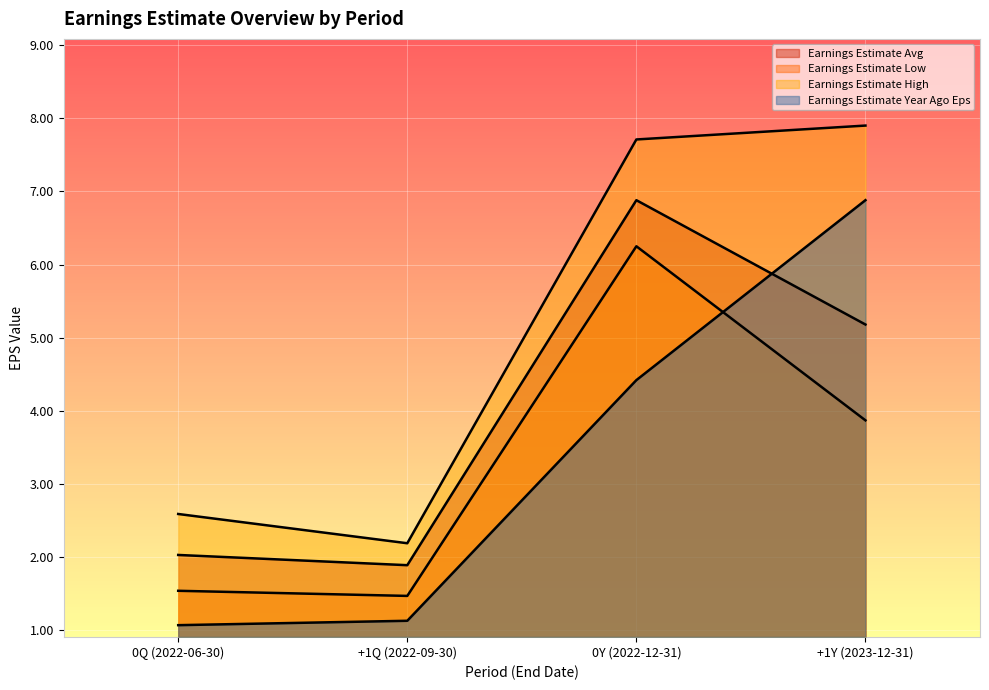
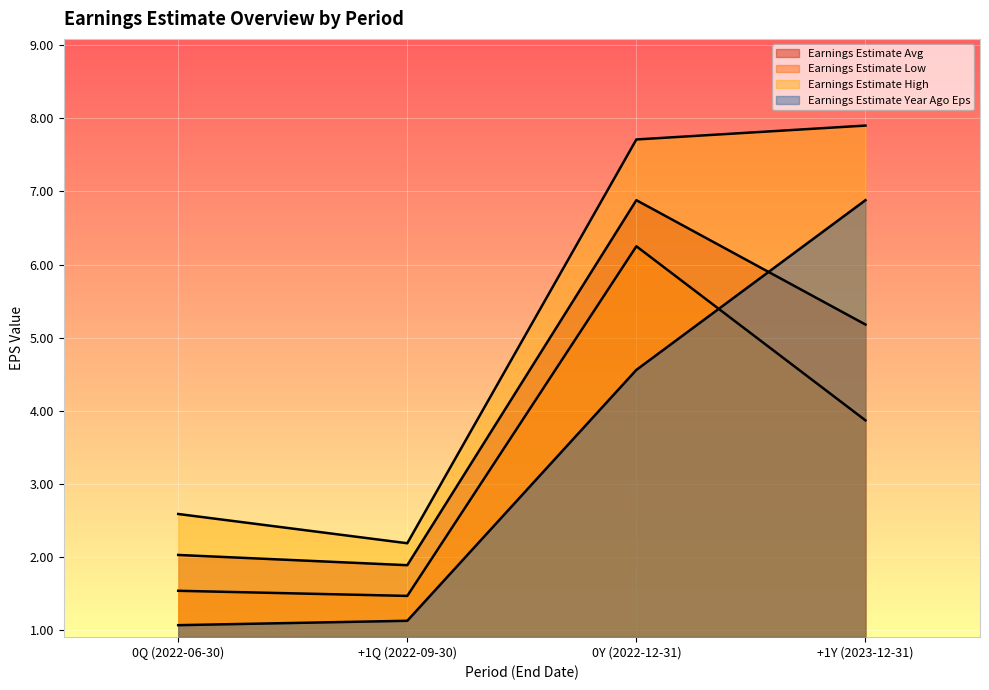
Earnings Estimate Year Ago Eps, 0Y (2022-12-31): 4.4 -> 4.6
